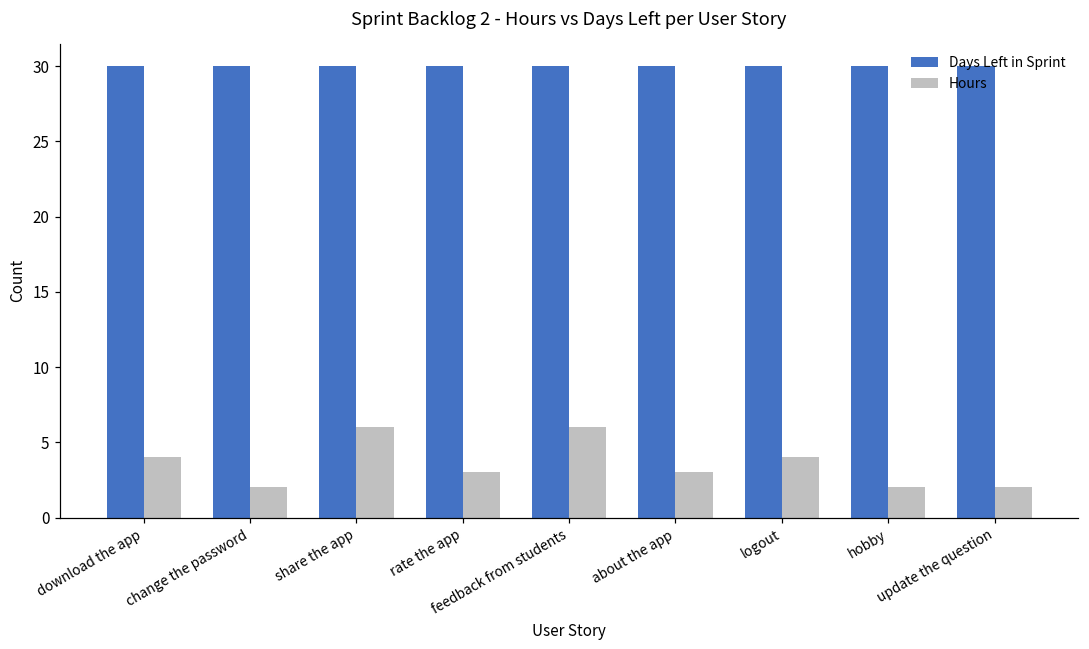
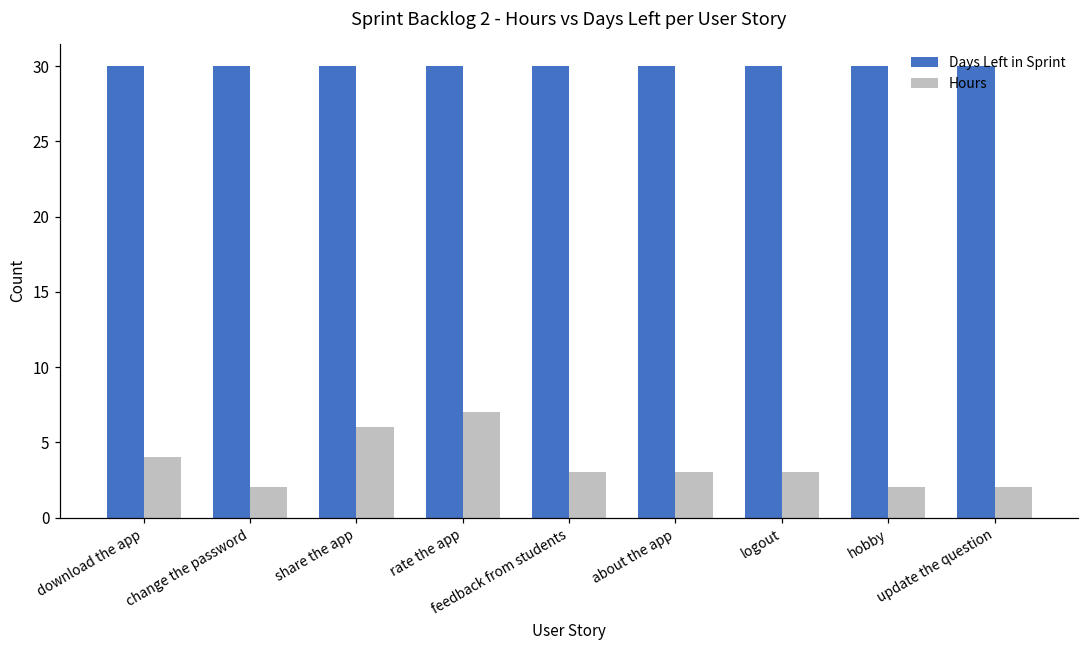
Hours, rate the app: 3 -> 7
Hours, feedback from students: 6 -> 3
Hours, logout: 4 -> 3
